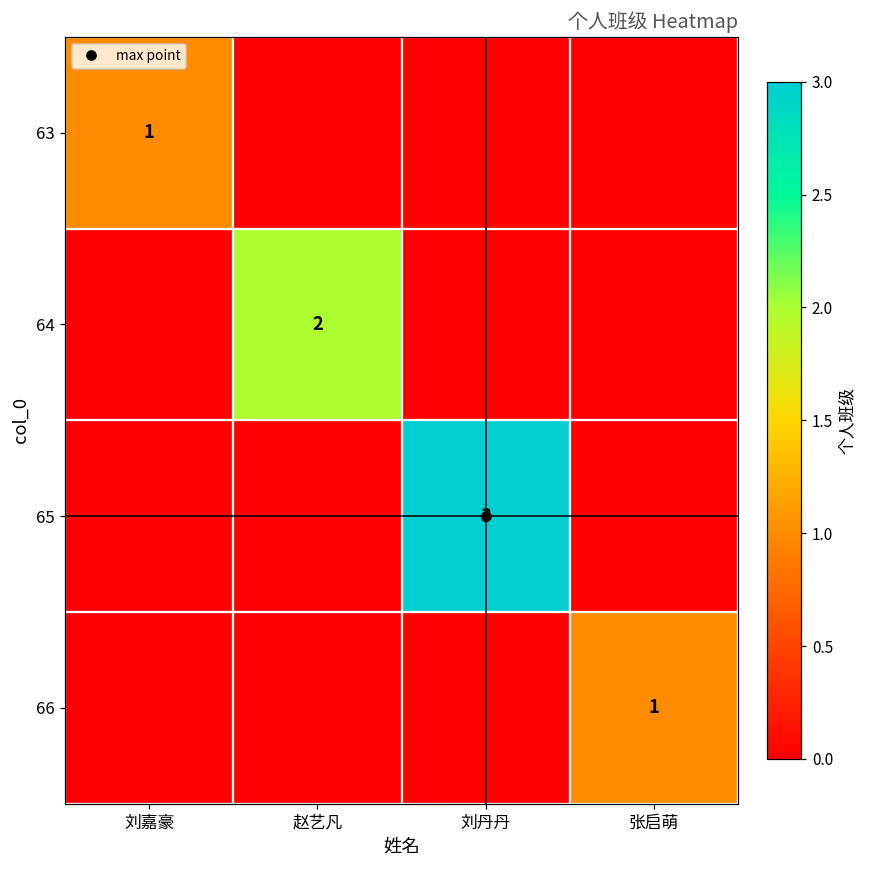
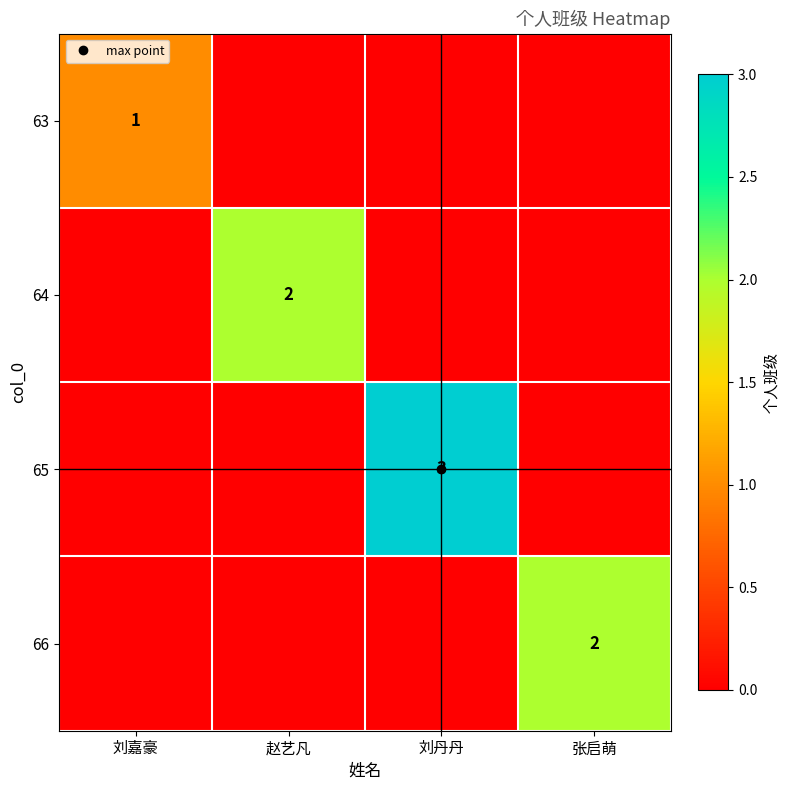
66, 张启萌: 1 -> 2
